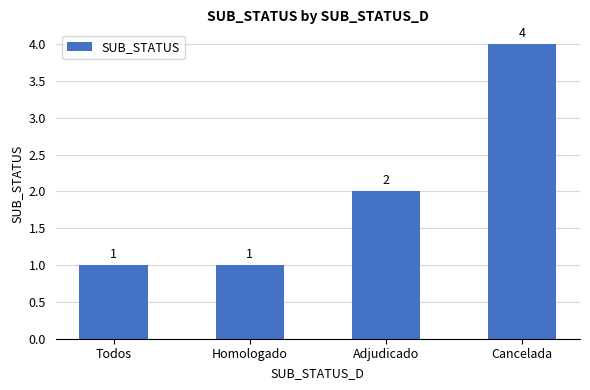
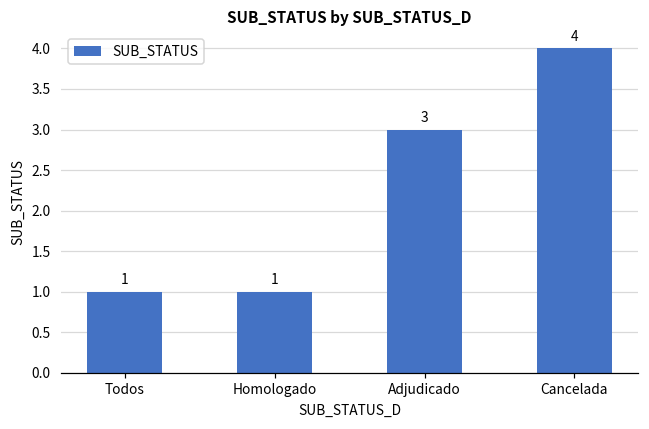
Adjudicado: 2 -> 3
